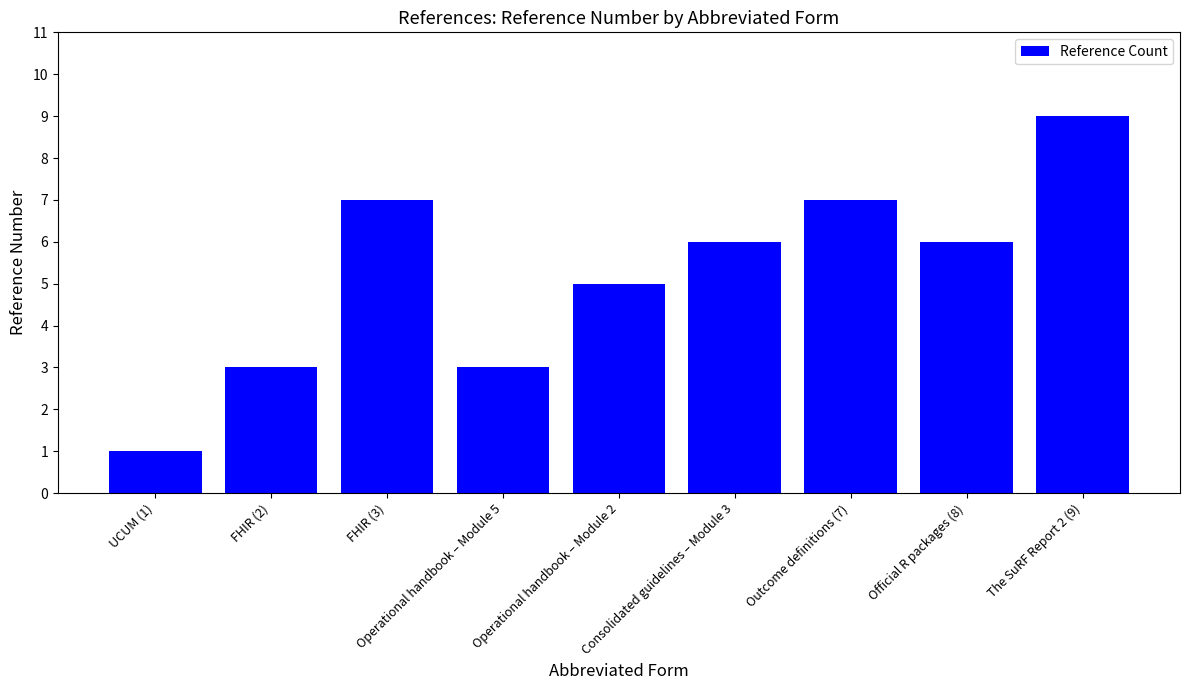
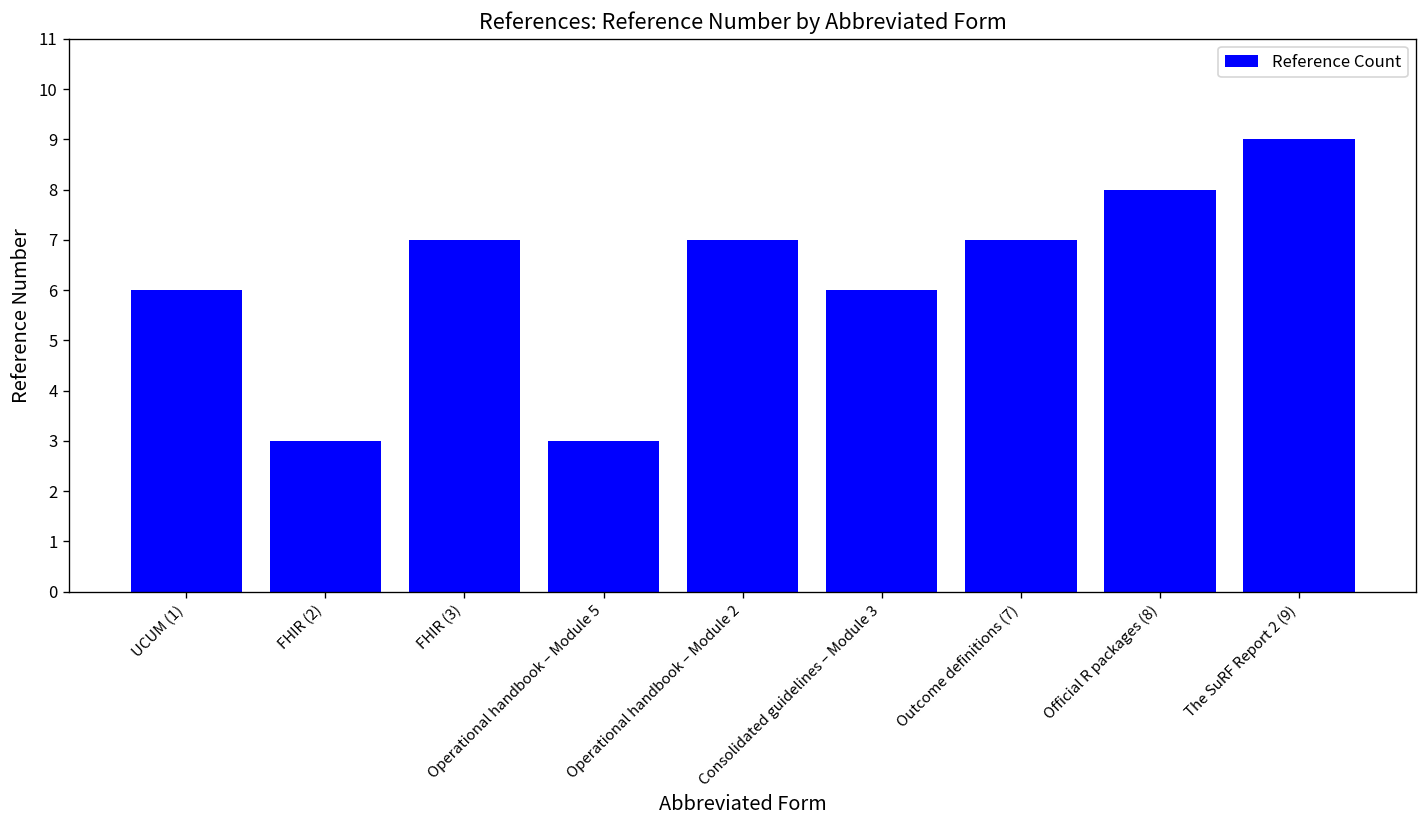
UCUM (1): 1 -> 6
Operational handbook – Module 2: 5 -> 7
Official R packages (8): 6 -> 8
